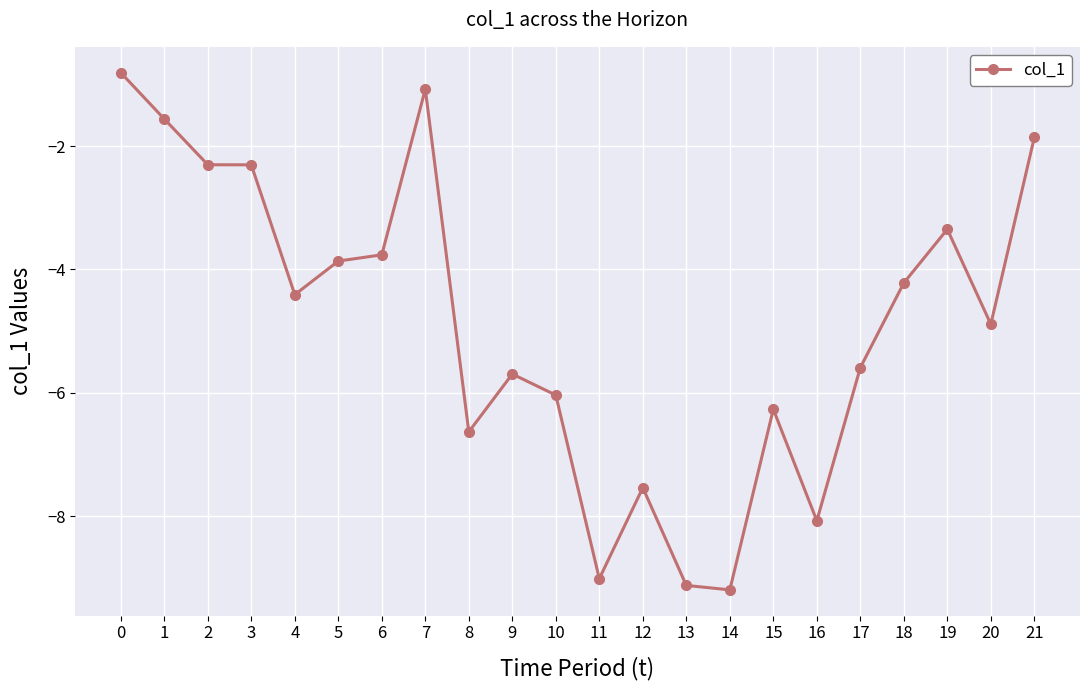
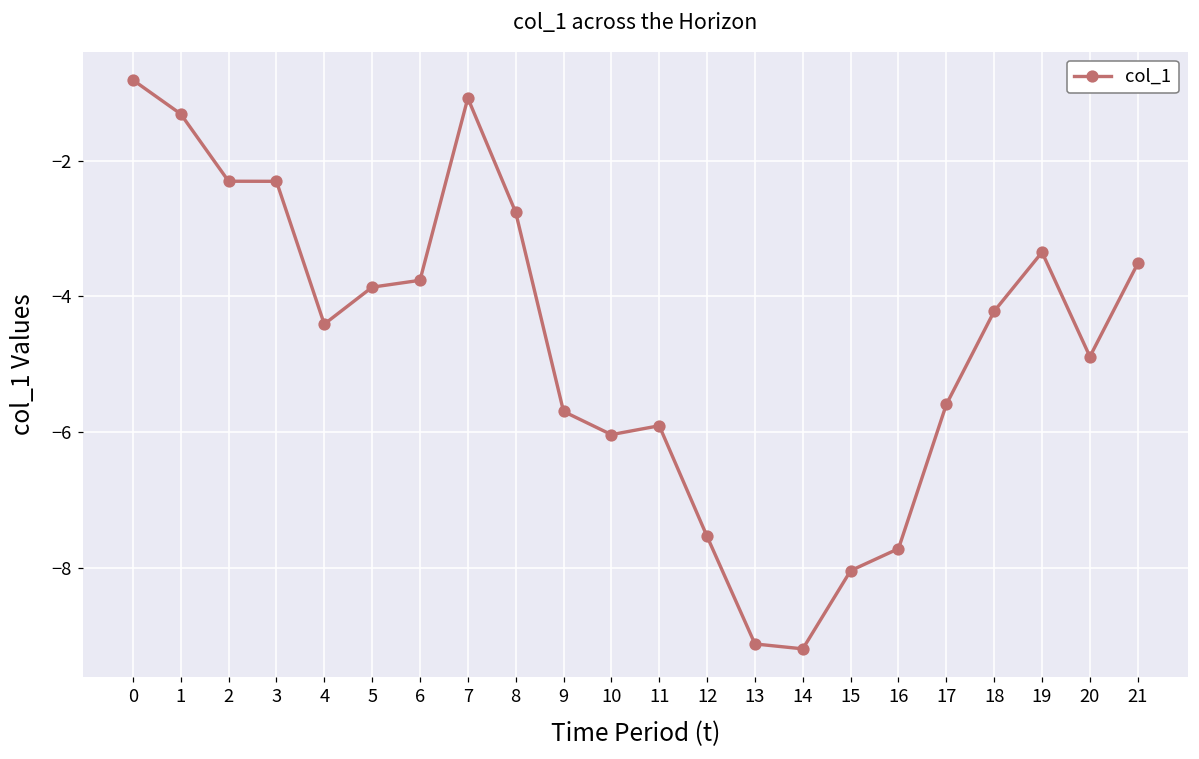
1: -1.6 -> -1.3
8: -6.6 -> -2.8
11: -9.0 -> -5.9
15: -6.3 -> -8.0
16: -8.1 -> -7.7
21: -1.9 -> -3.5
